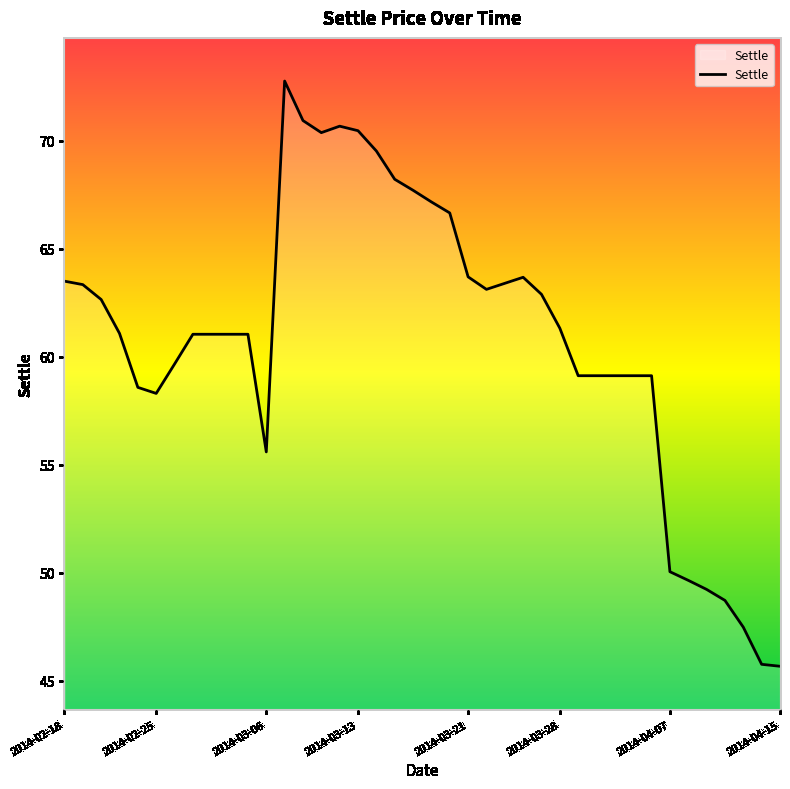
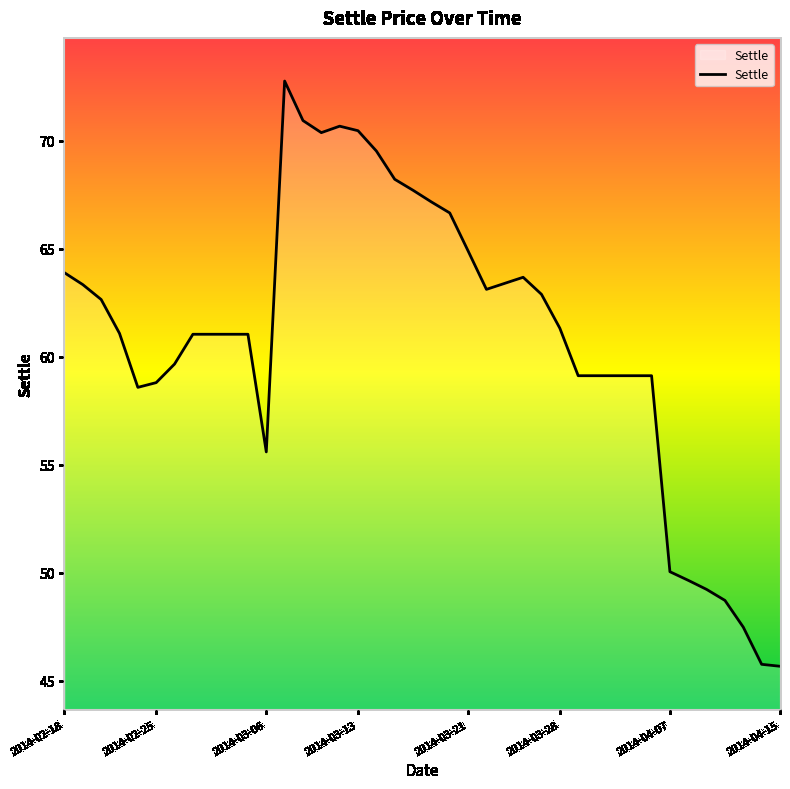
2014-02-18: 63.5 -> 63.9
2014-02-25: 58.3 -> 58.8
2014-03-21: 63.7 -> 64.9
